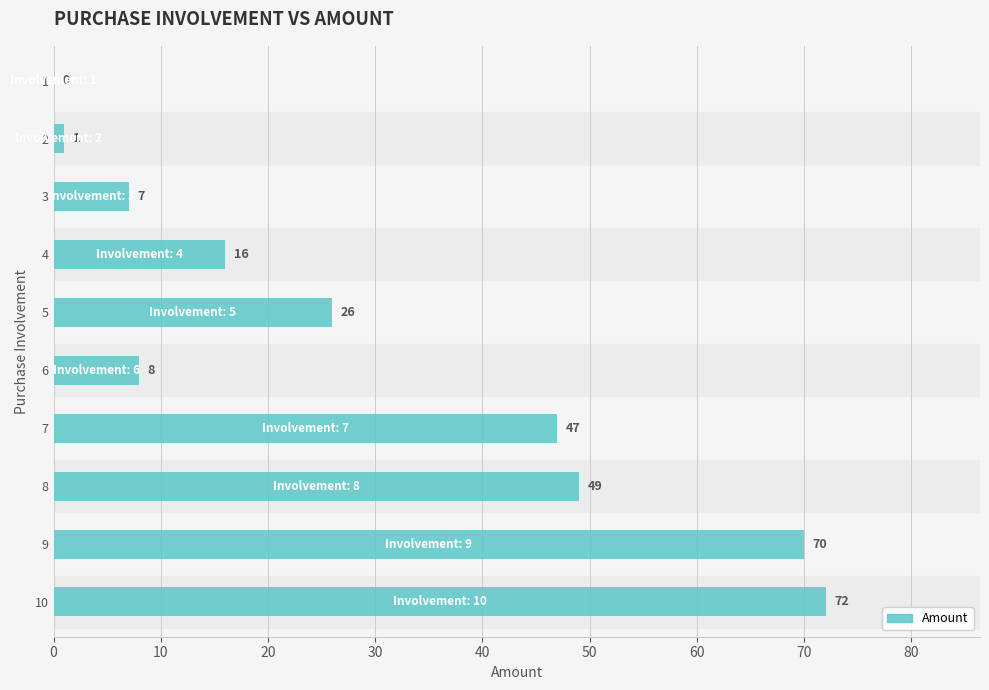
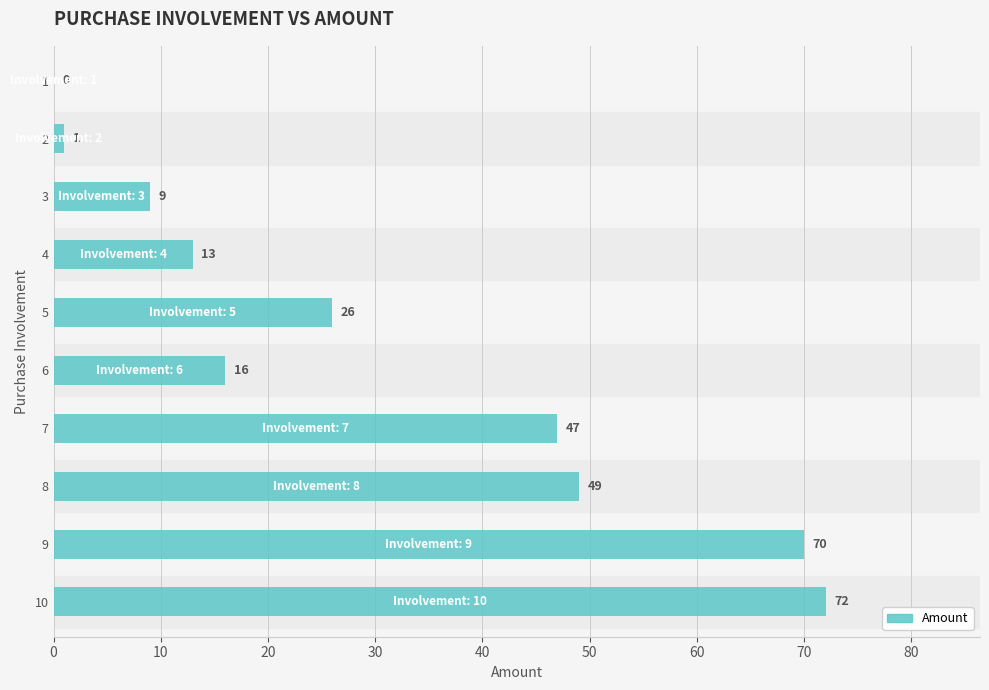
3: 7 -> 9
4: 16 -> 13
6: 8 -> 16
